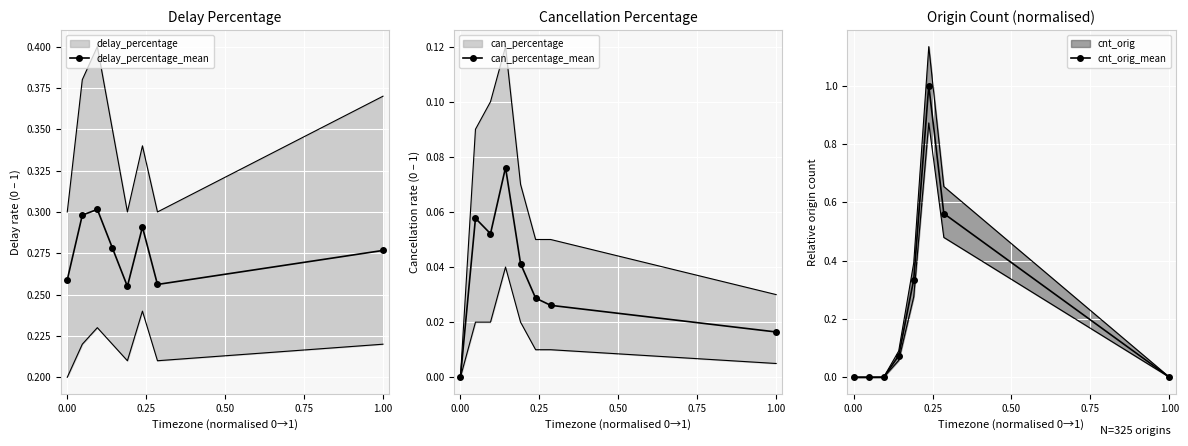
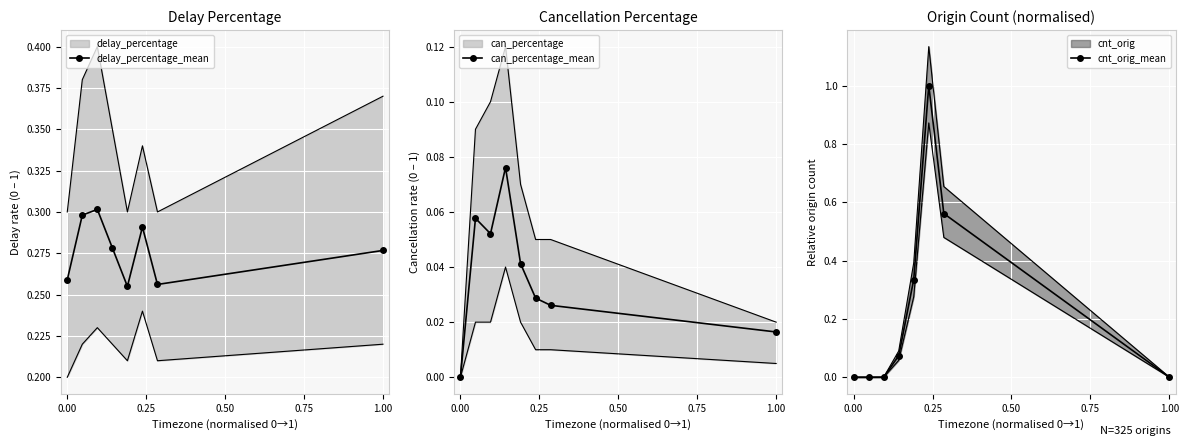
Cancellation Percentage, can_percentage, 1.00: 0.03 -> 0.02
